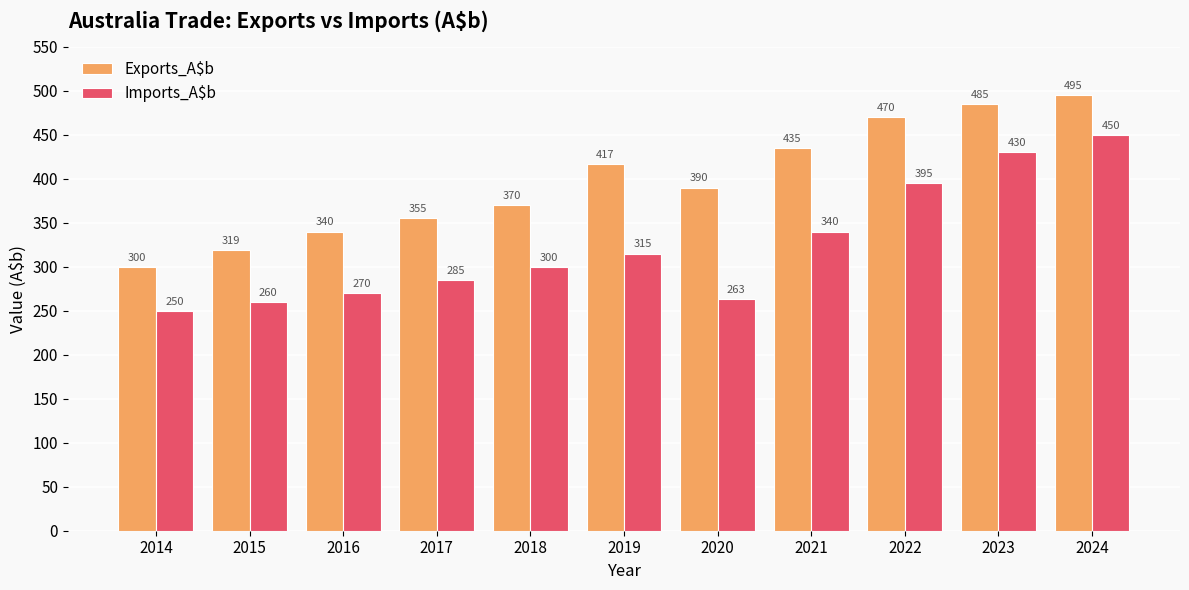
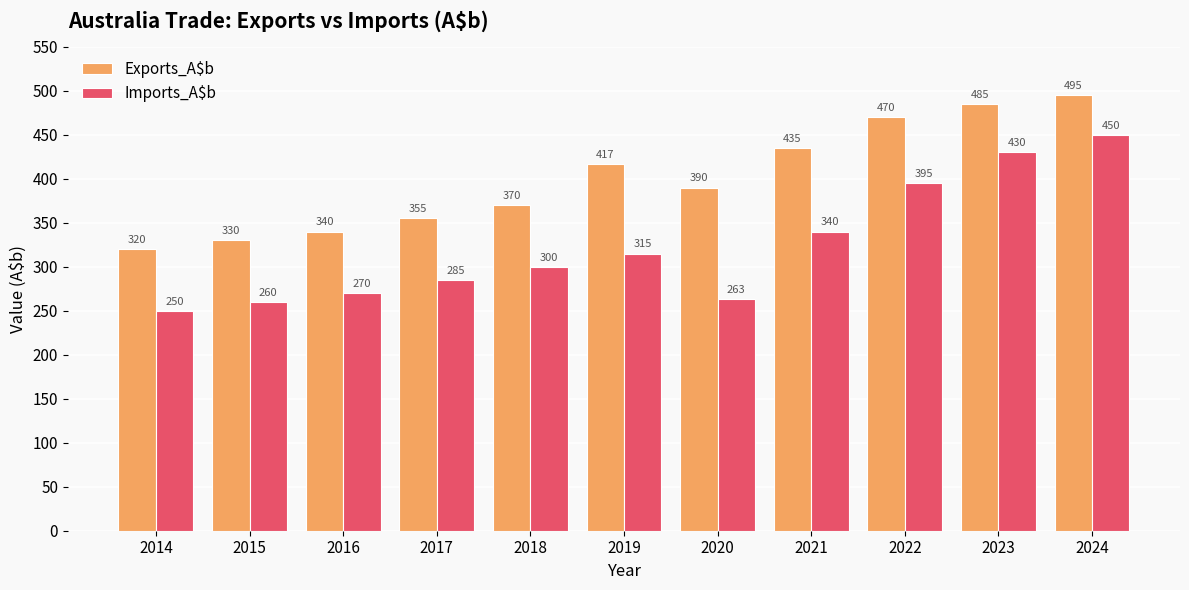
Exports_A$b, 2014: 300 -> 320
Exports_A$b, 2015: 319 -> 330
